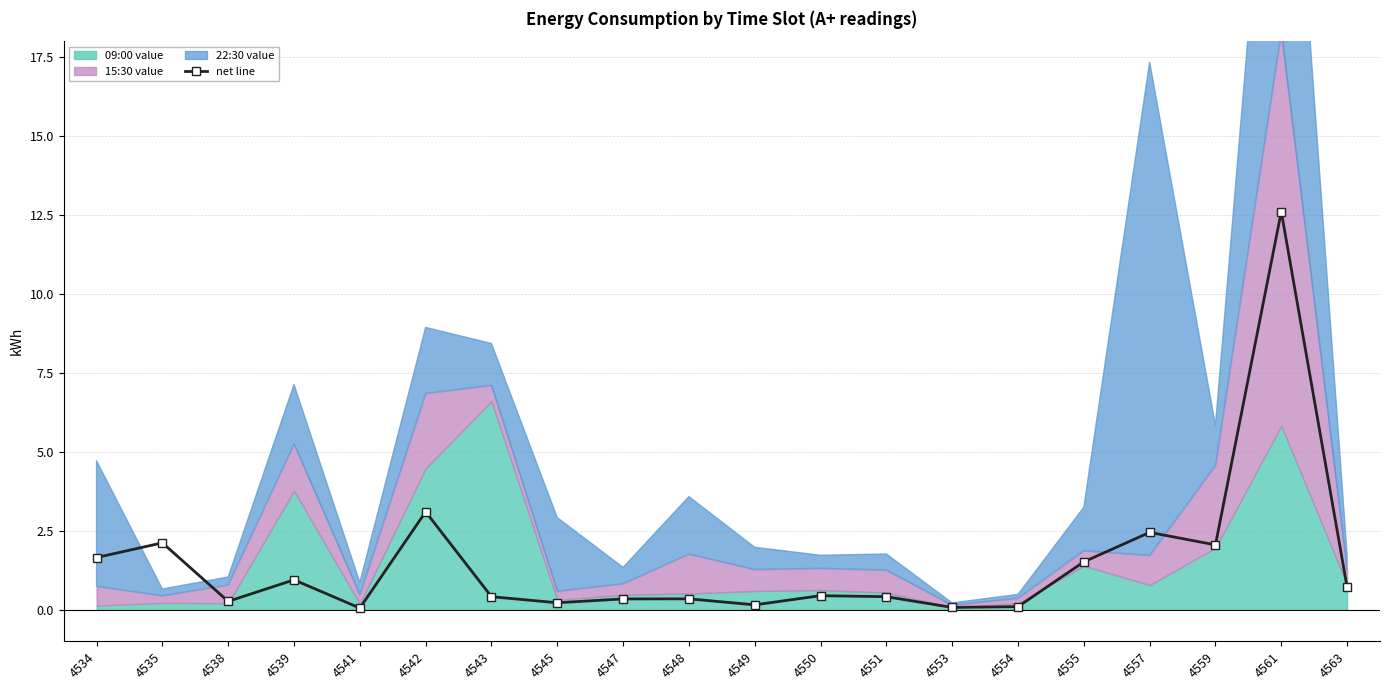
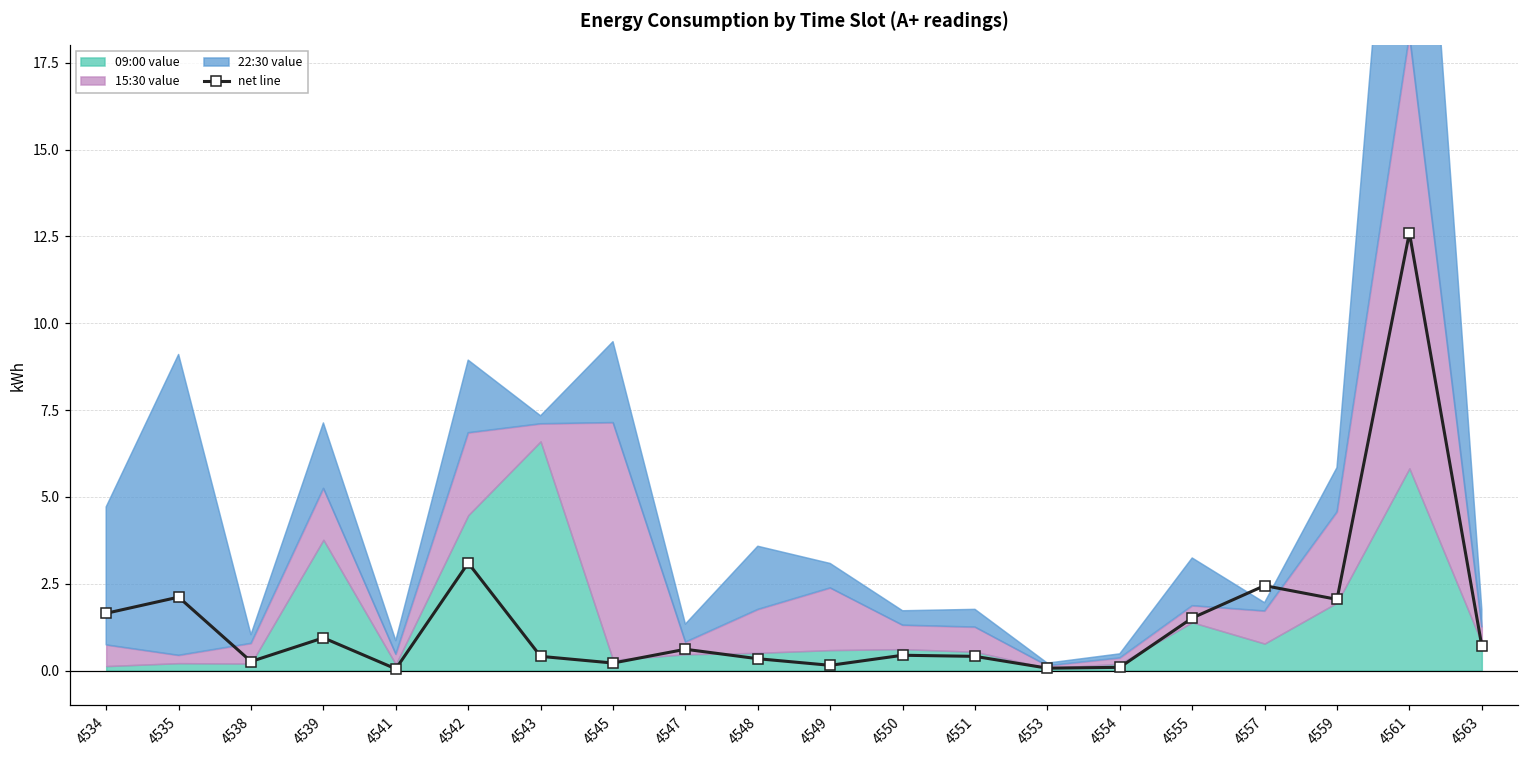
22:30 value, 4535: 0.2 -> 8.7
22:30 value, 4543: 1.3 -> 0.2
15:30 value, 4545: 0.3 -> 6.8
net line, 4547: 0.3 -> 0.6
15:30 value, 4549: 0.7 -> 1.8
22:30 value, 4557: 15.6 -> 0.2
